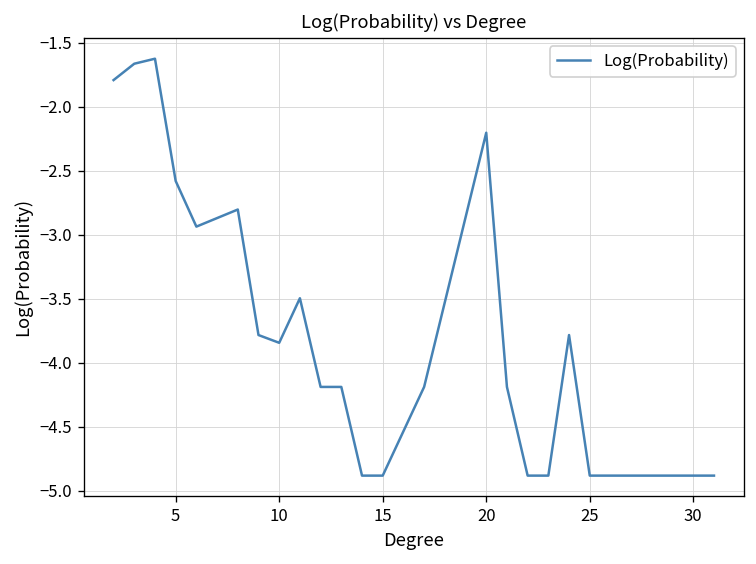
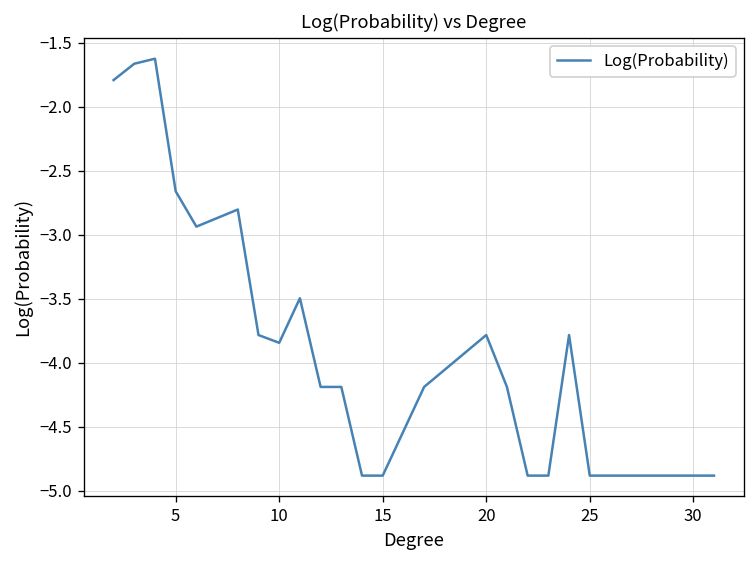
5: -2.58 -> -2.66
20: -2.20 -> -3.78
